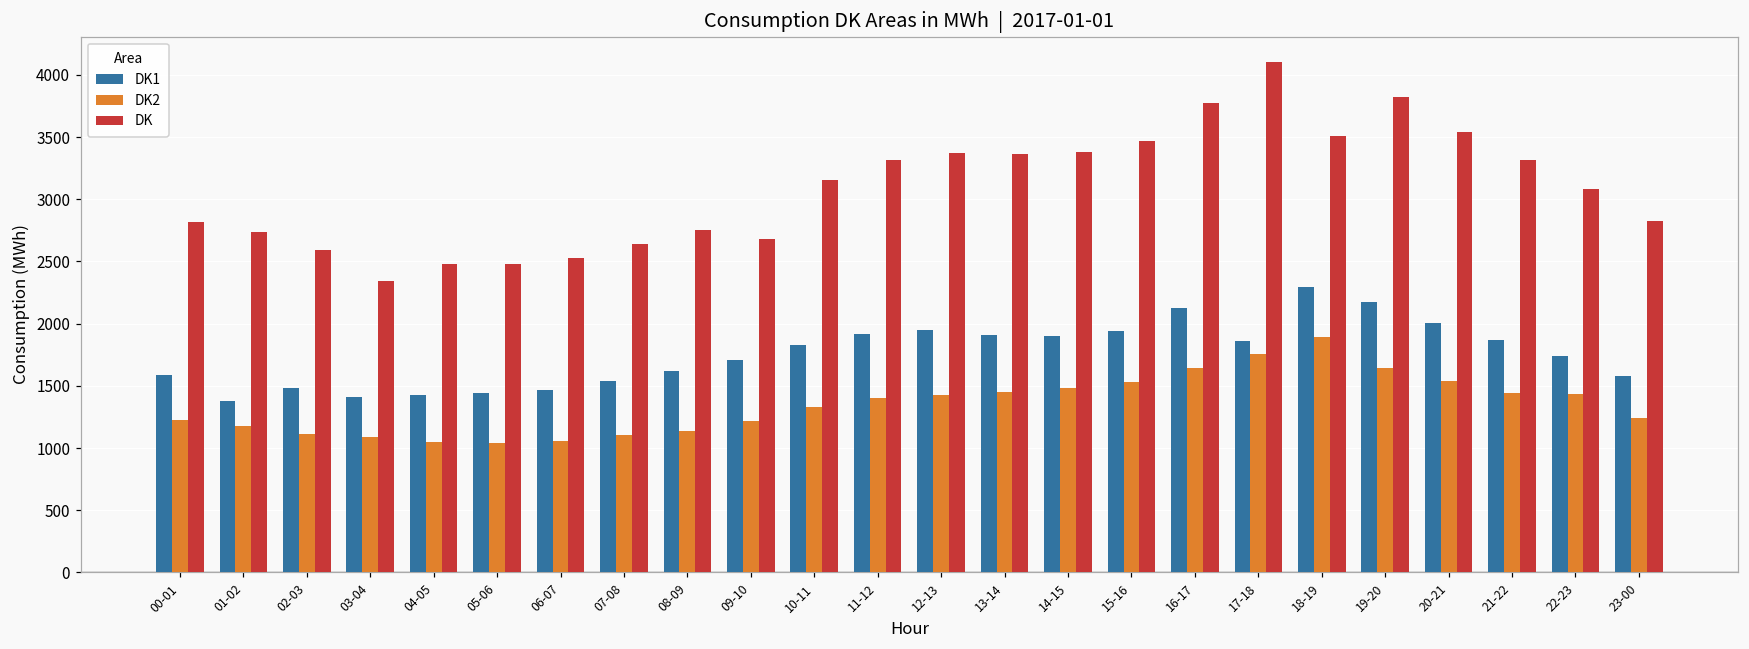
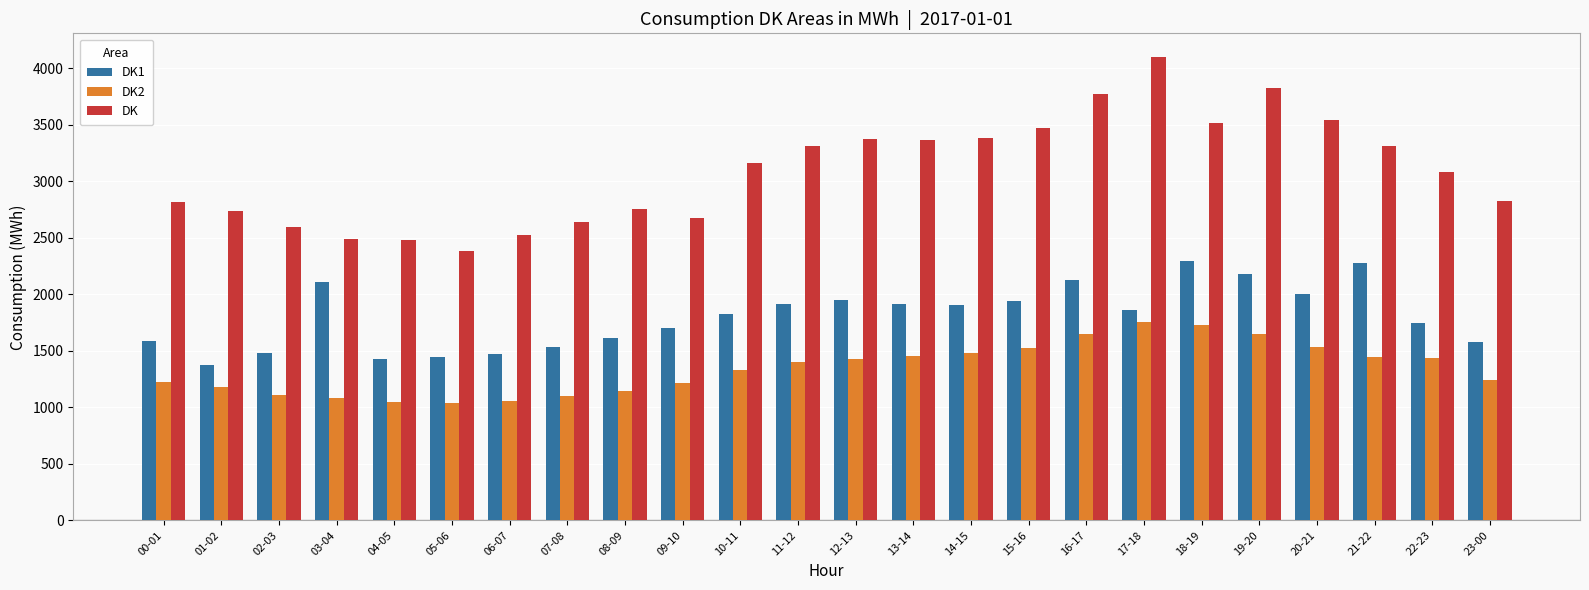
DK1, 03-04: 1410 -> 2110
DK, 03-04: 2350 -> 2490
DK, 05-06: 2480 -> 2380
DK2, 18-19: 1900 -> 1730
DK1, 21-22: 1870 -> 2280
